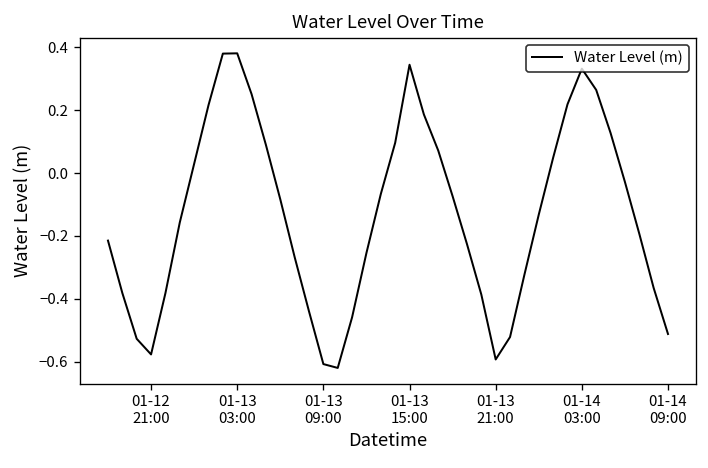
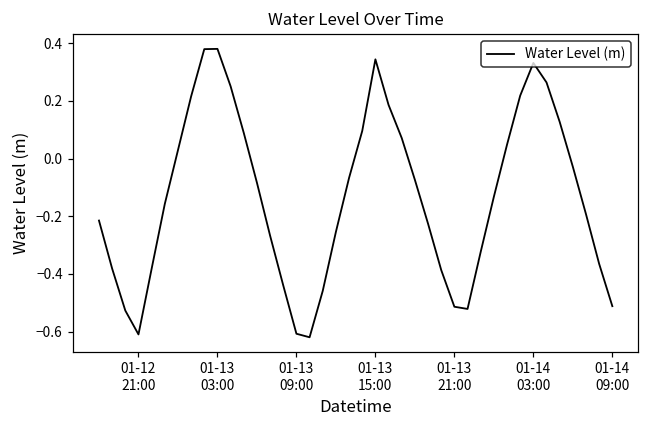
01-12 21:00: -0.58 -> -0.61
01-13 21:00: -0.59 -> -0.51
